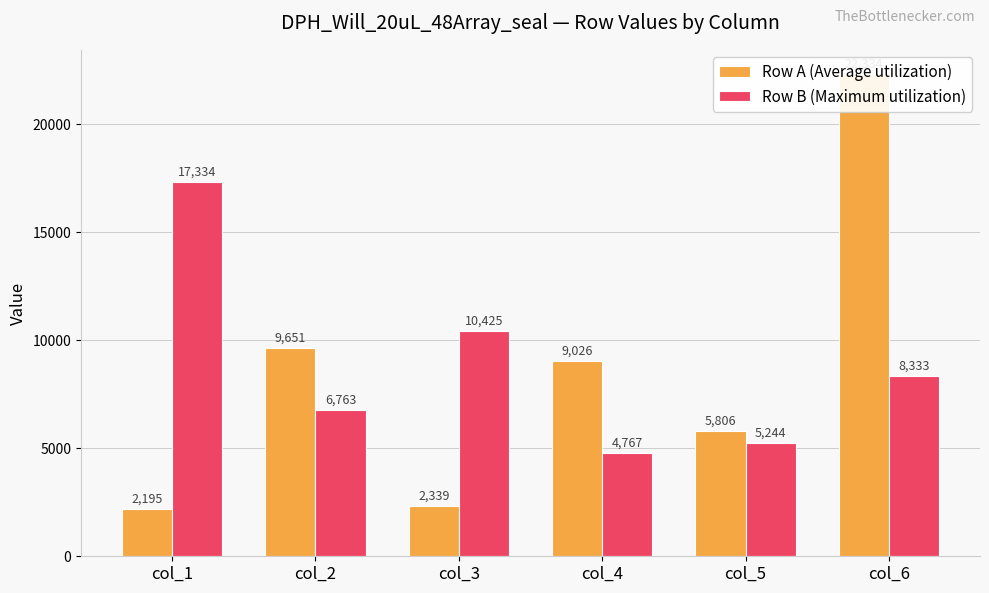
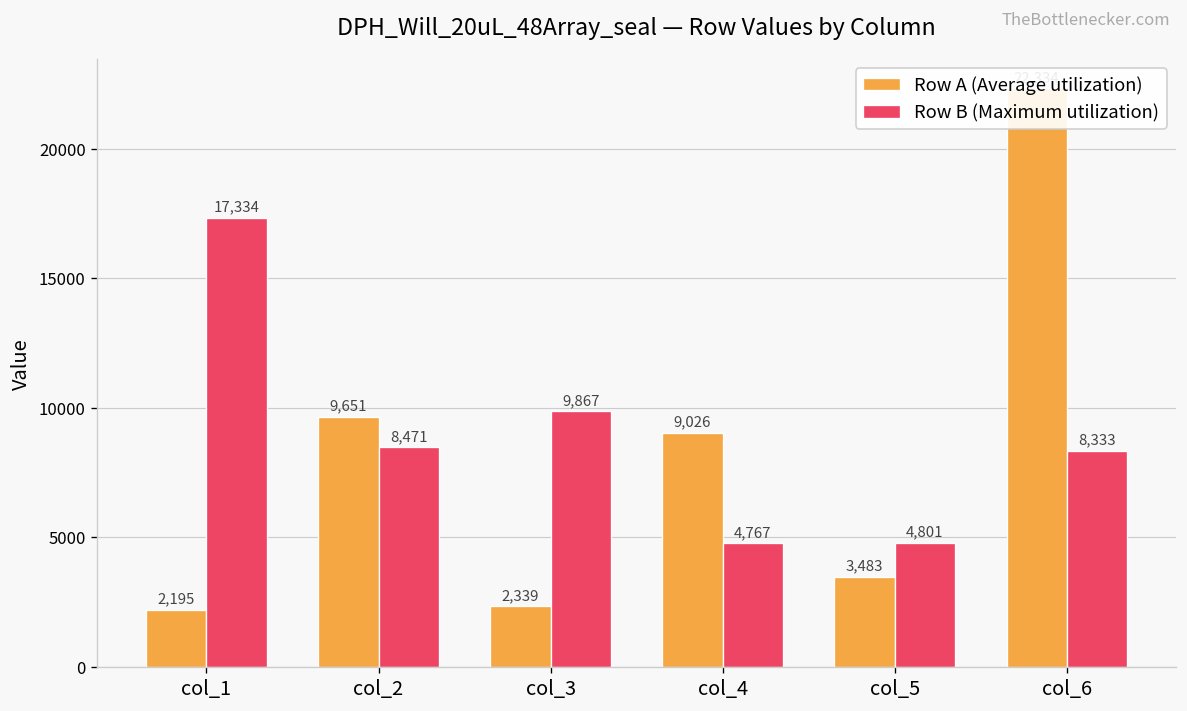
Row B (Maximum utilization), col_2: 6,763 -> 8,471
Row B (Maximum utilization), col_3: 10,425 -> 9,867
Row A (Average utilization), col_5: 5,806 -> 3,483
Row B (Maximum utilization), col_5: 5,244 -> 4,801
